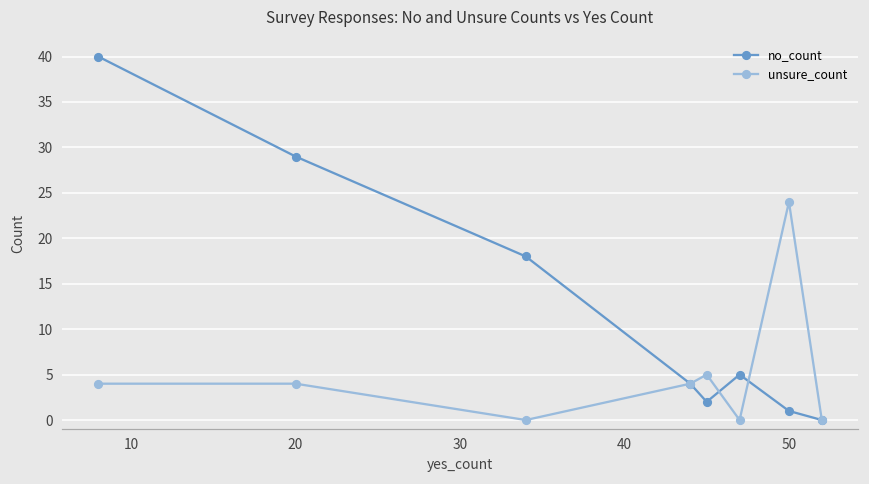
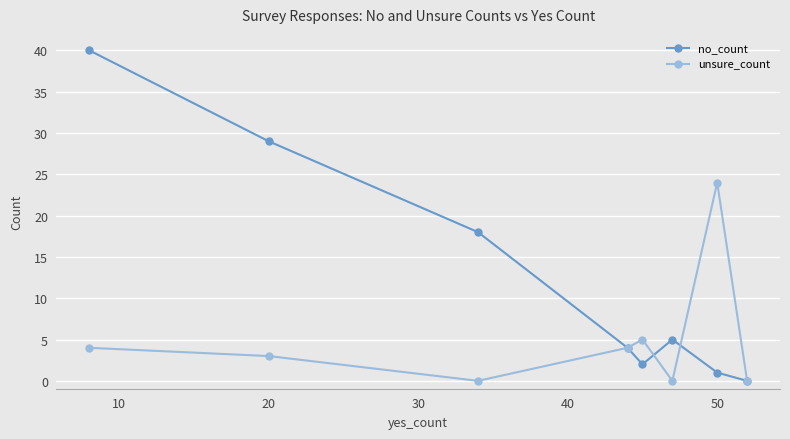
unsure_count, 20: 4 -> 3
